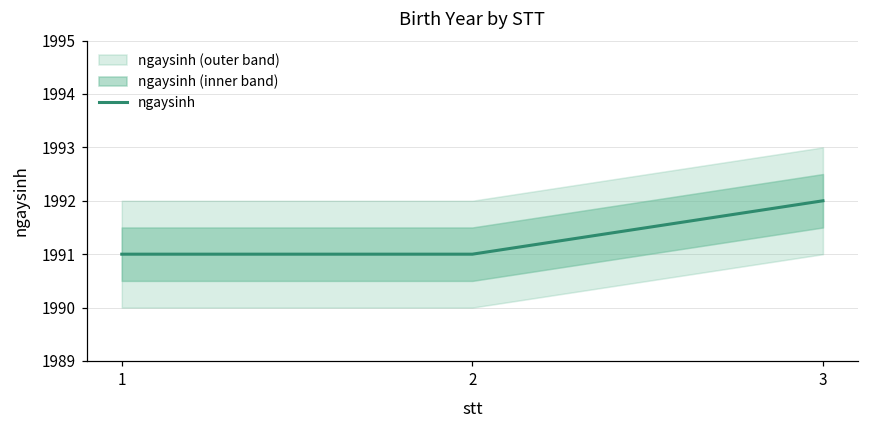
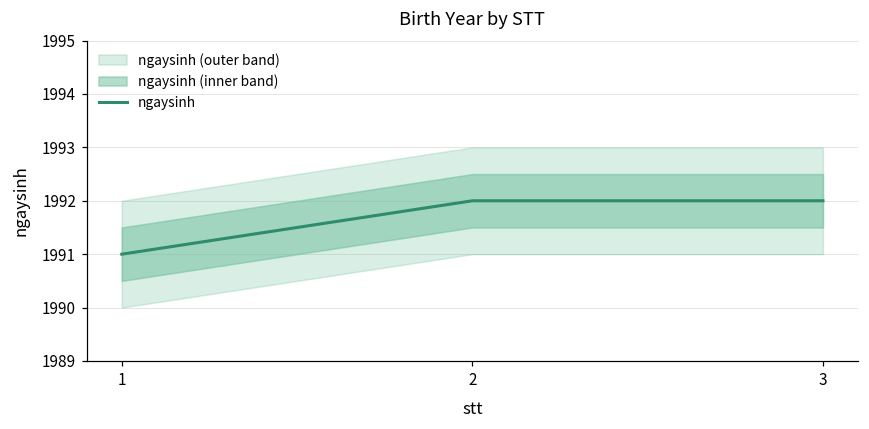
ngaysinh, 2: 1991 -> 1992
